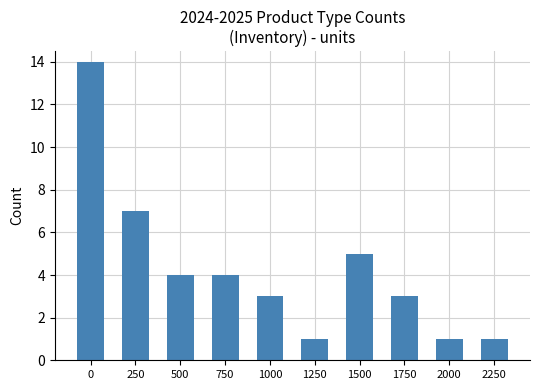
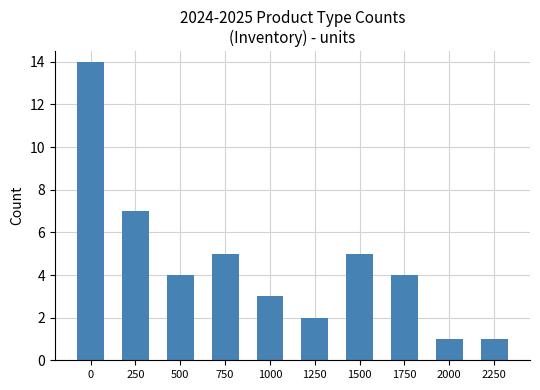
750: 4 -> 5
1250: 1 -> 2
1750: 3 -> 4
